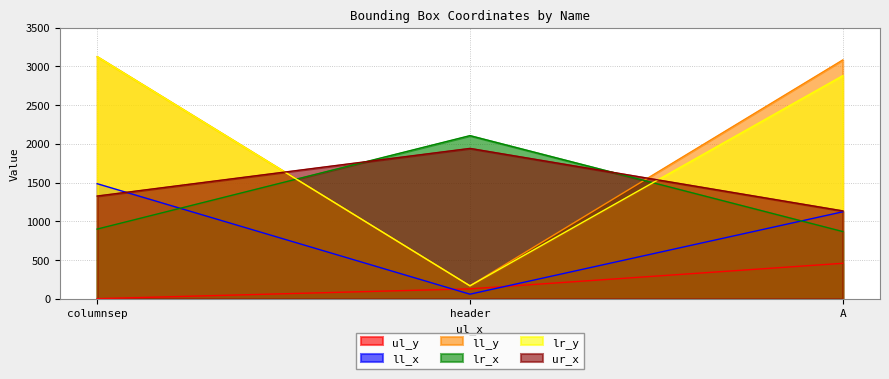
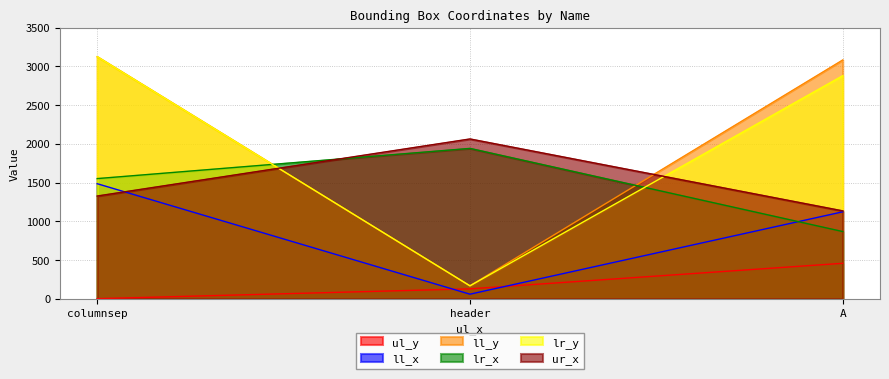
lr_x, columnsep: 900 -> 1600
lr_x, header: 2100 -> 1900
ur_x, header: 1900 -> 2100
